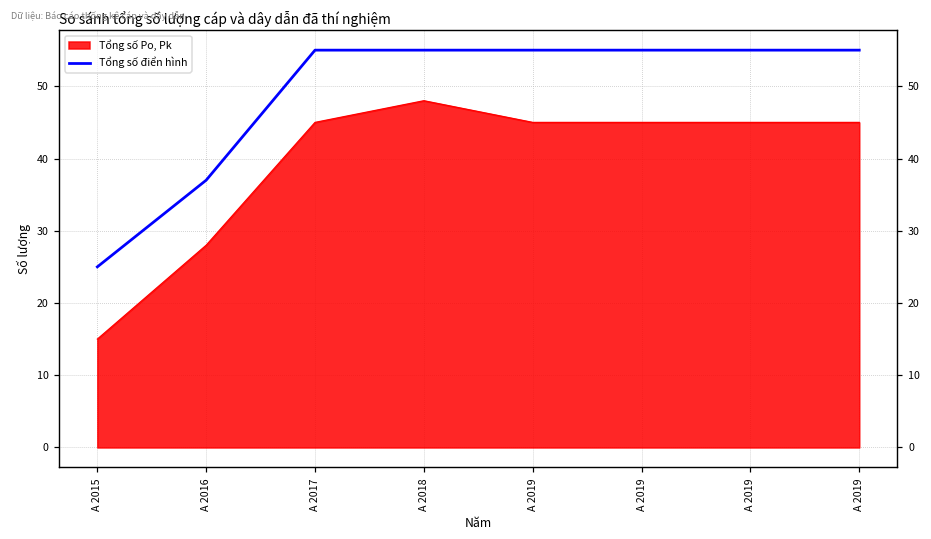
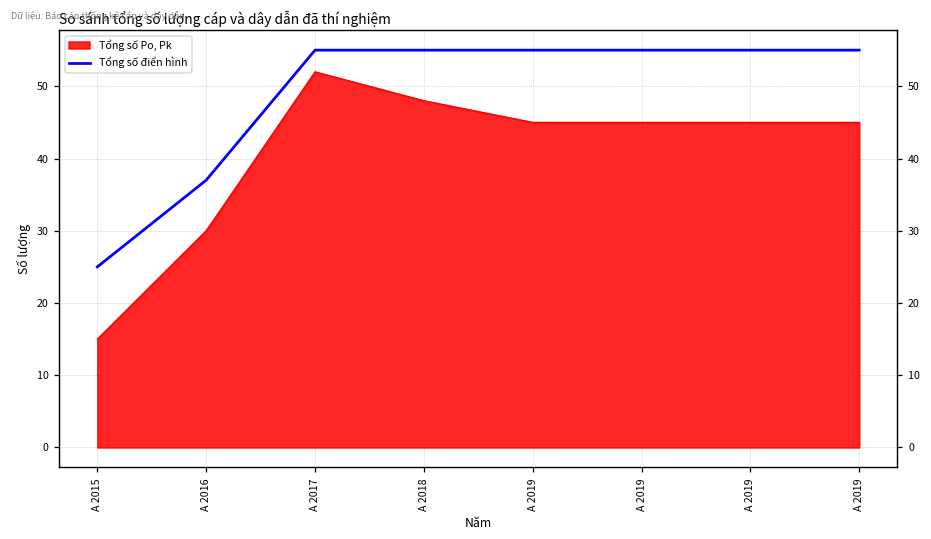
Tổng số Po, Pk, A 2016: 28 -> 30
Tổng số Po, Pk, A 2017: 45 -> 52
